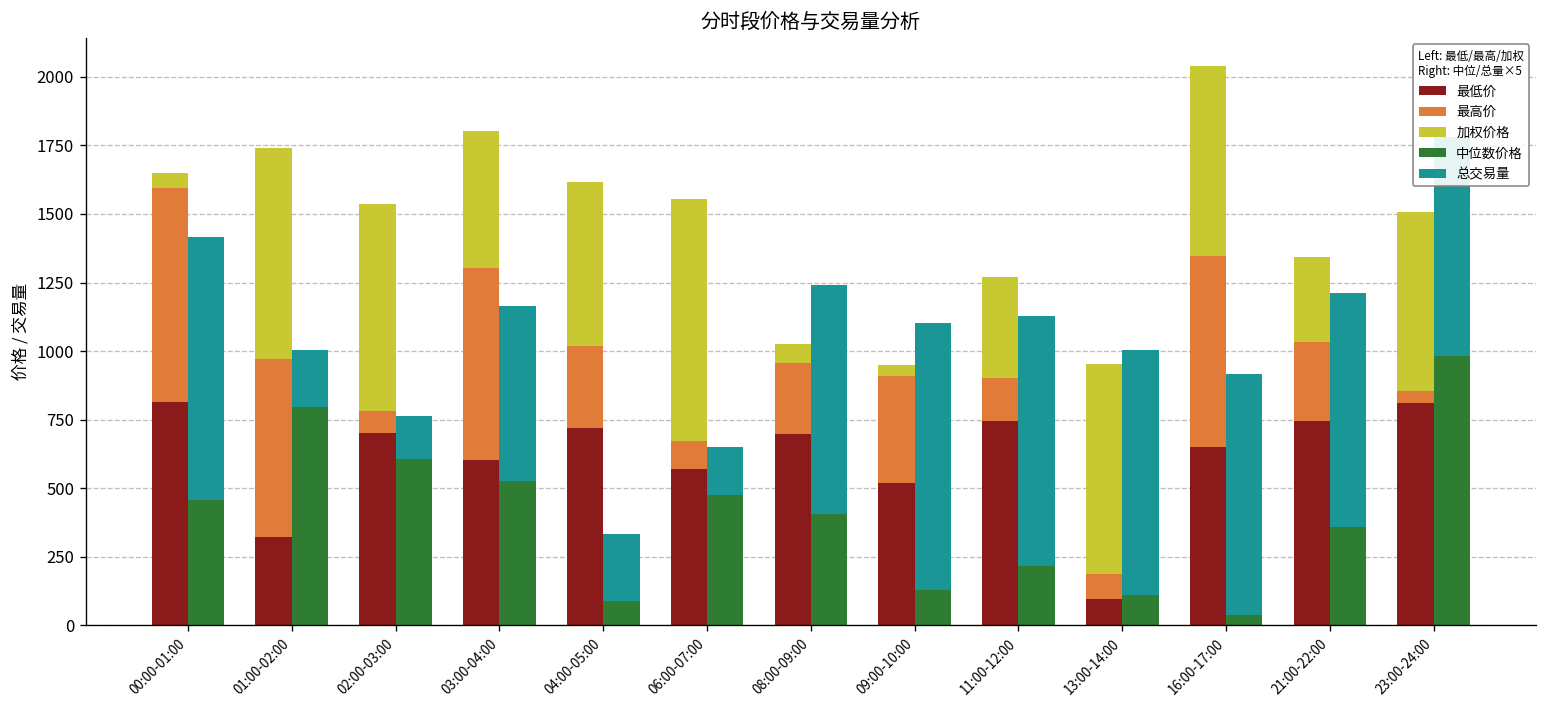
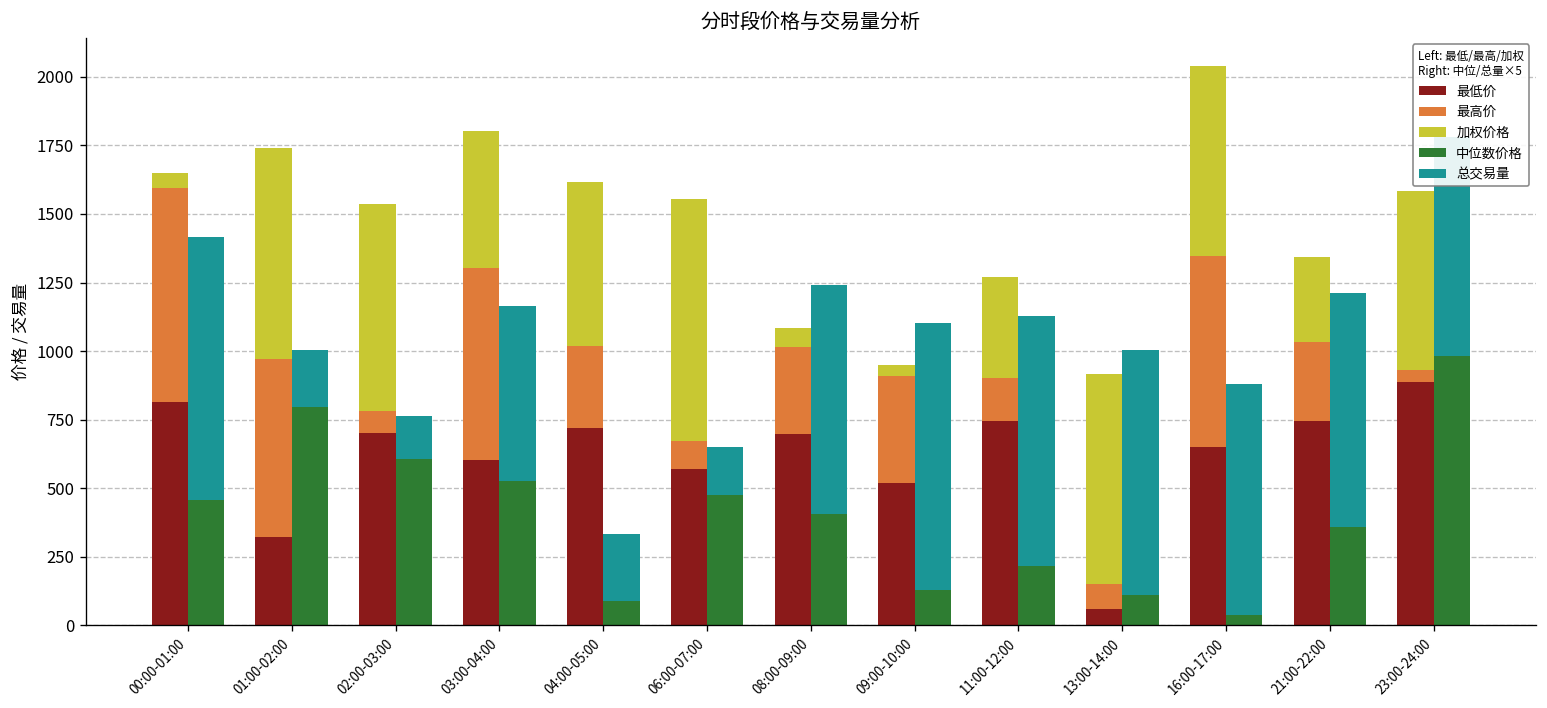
最高价, 08:00-09:00: 260 -> 320
最低价, 13:00-14:00: 100 -> 60
总交易量, 16:00-17:00: 880 -> 840
最低价, 23:00-24:00: 810 -> 890
